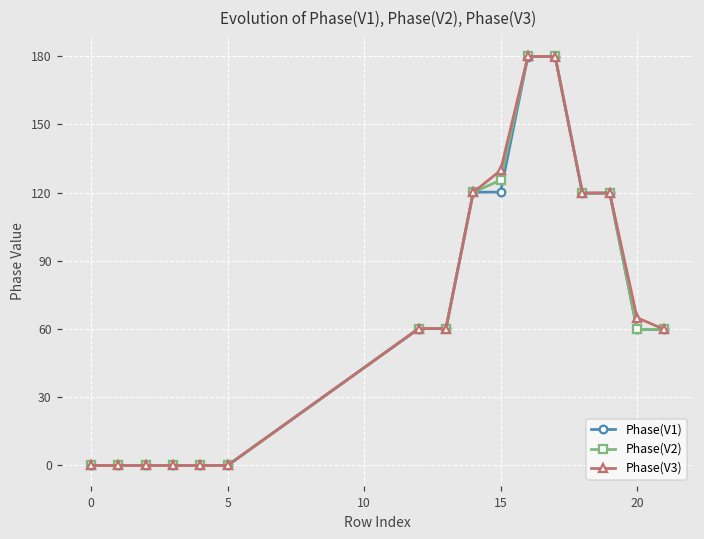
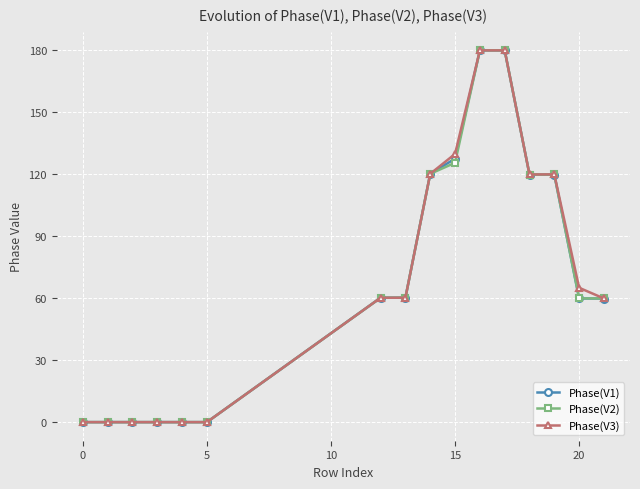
Phase(V1), 15: 120 -> 127
